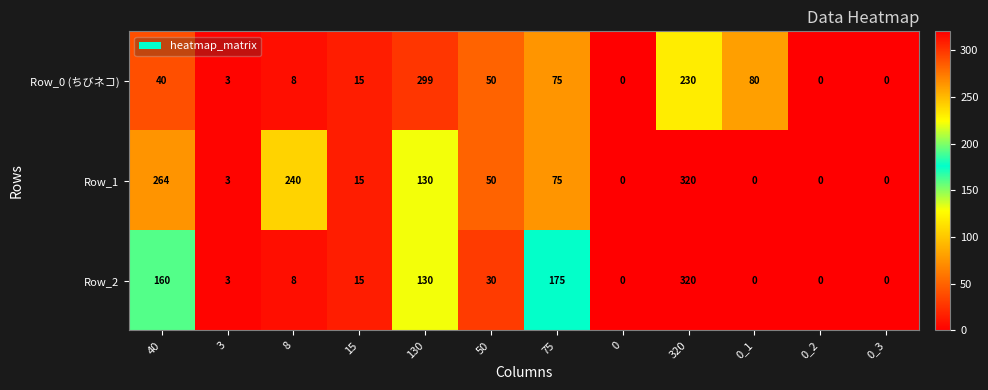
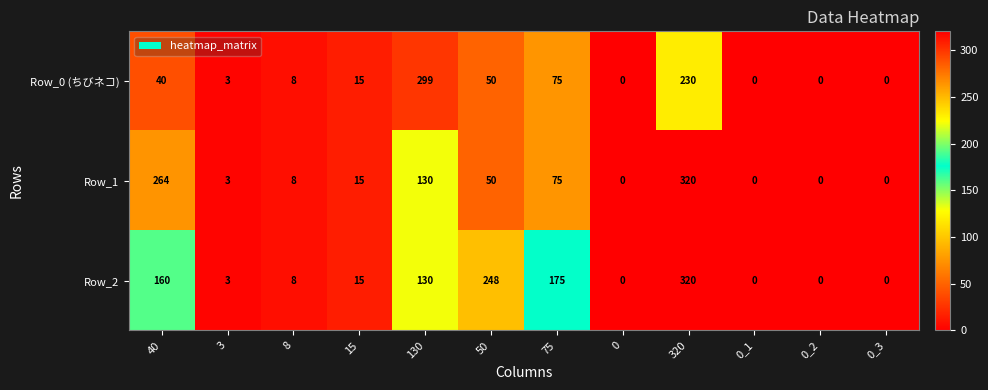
Row_0 (ちびネコ), 0_1: 80 -> 0
Row_1, 8: 240 -> 8
Row_2, 50: 30 -> 248
